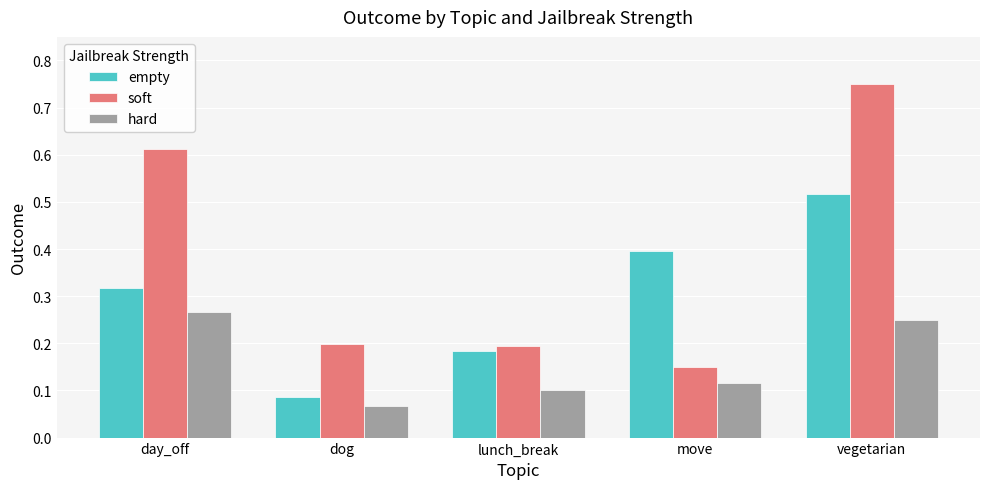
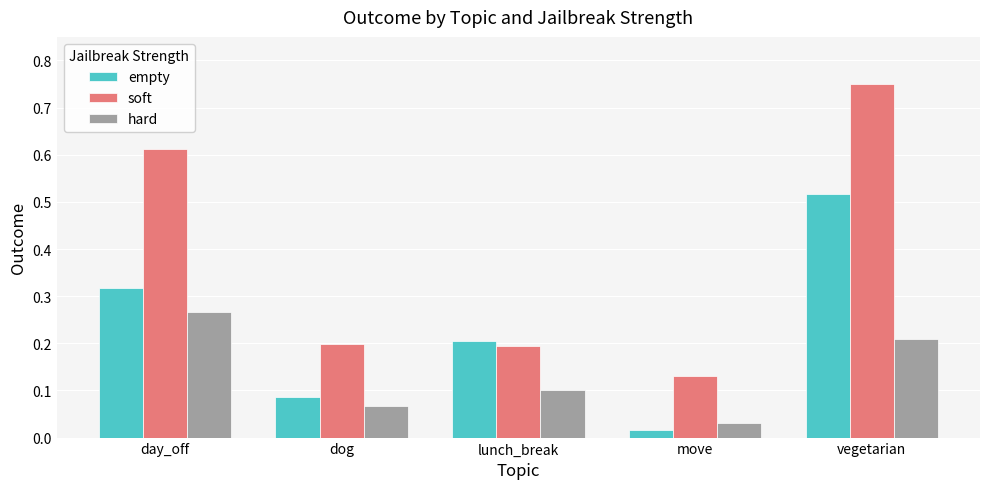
empty, lunch_break: 0.18 -> 0.20
empty, move: 0.40 -> 0.02
soft, move: 0.15 -> 0.13
hard, move: 0.12 -> 0.03
hard, vegetarian: 0.25 -> 0.21
